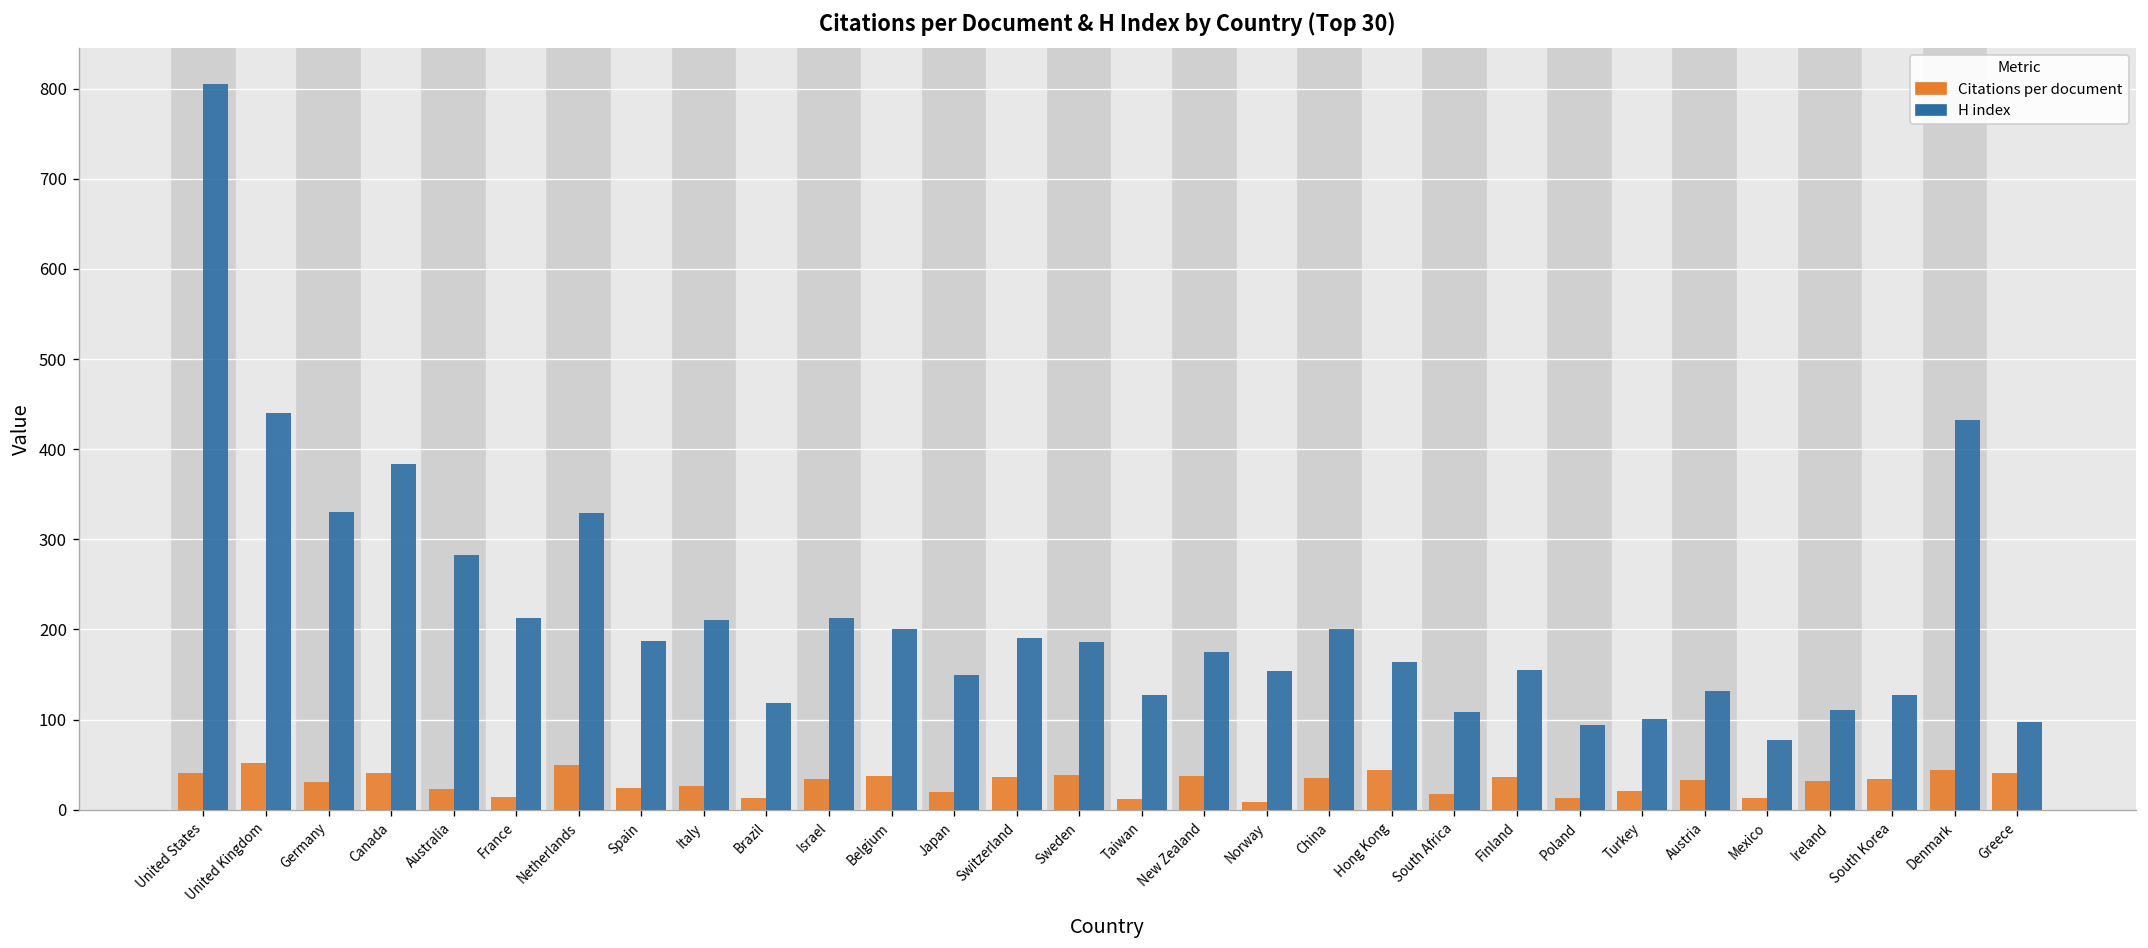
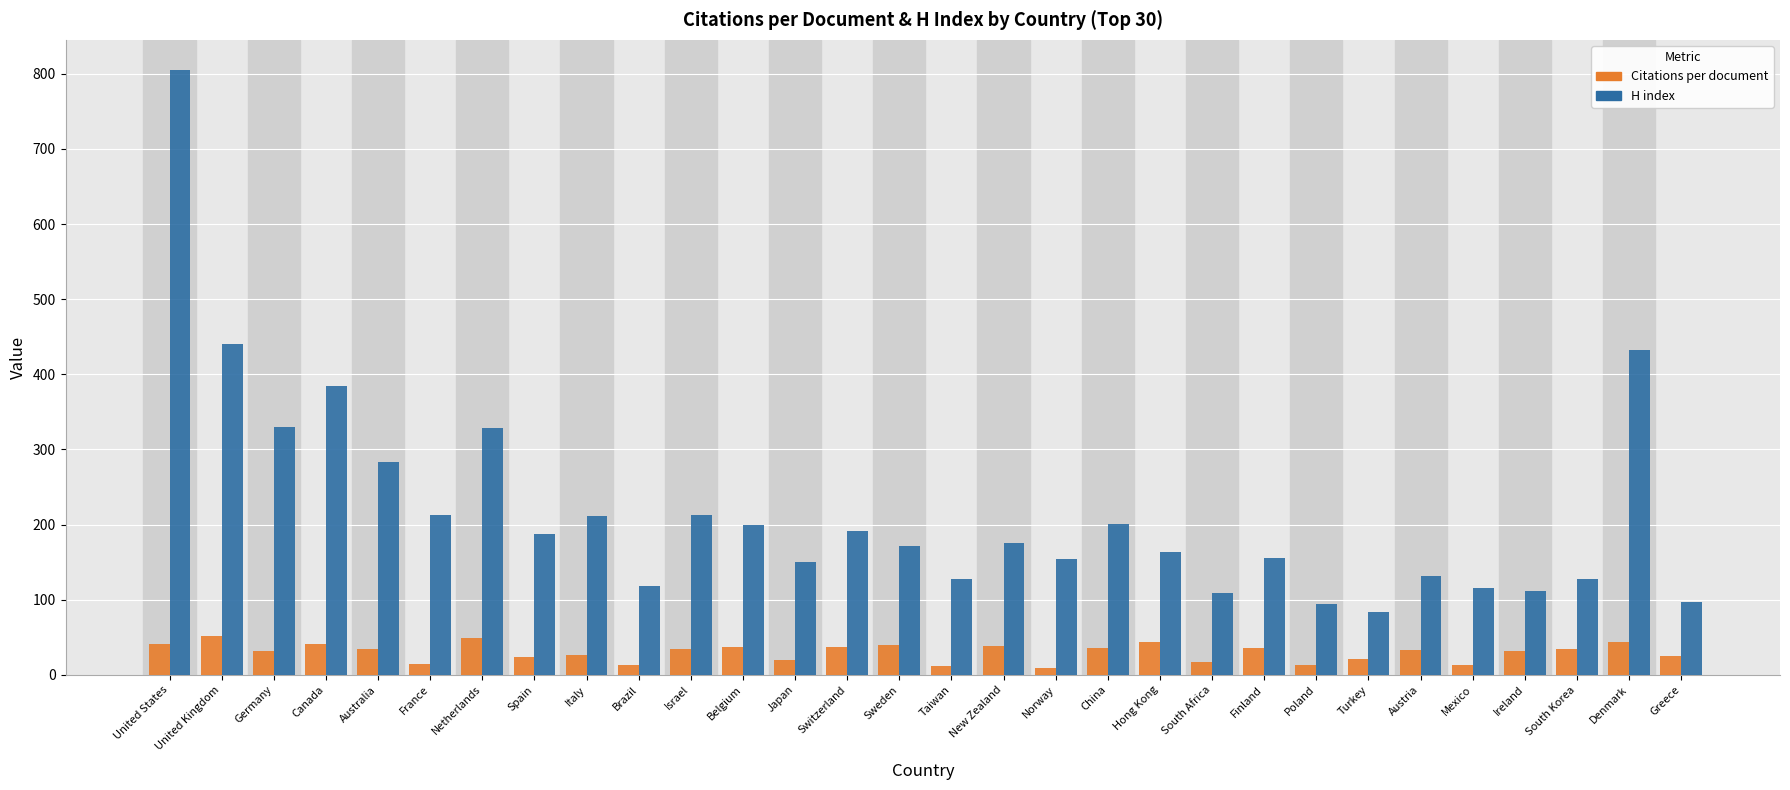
Citations per document, Australia: 20 -> 30
H index, Sweden: 190 -> 170
H index, Turkey: 100 -> 80
H index, Mexico: 80 -> 120
Citations per document, Greece: 40 -> 20
